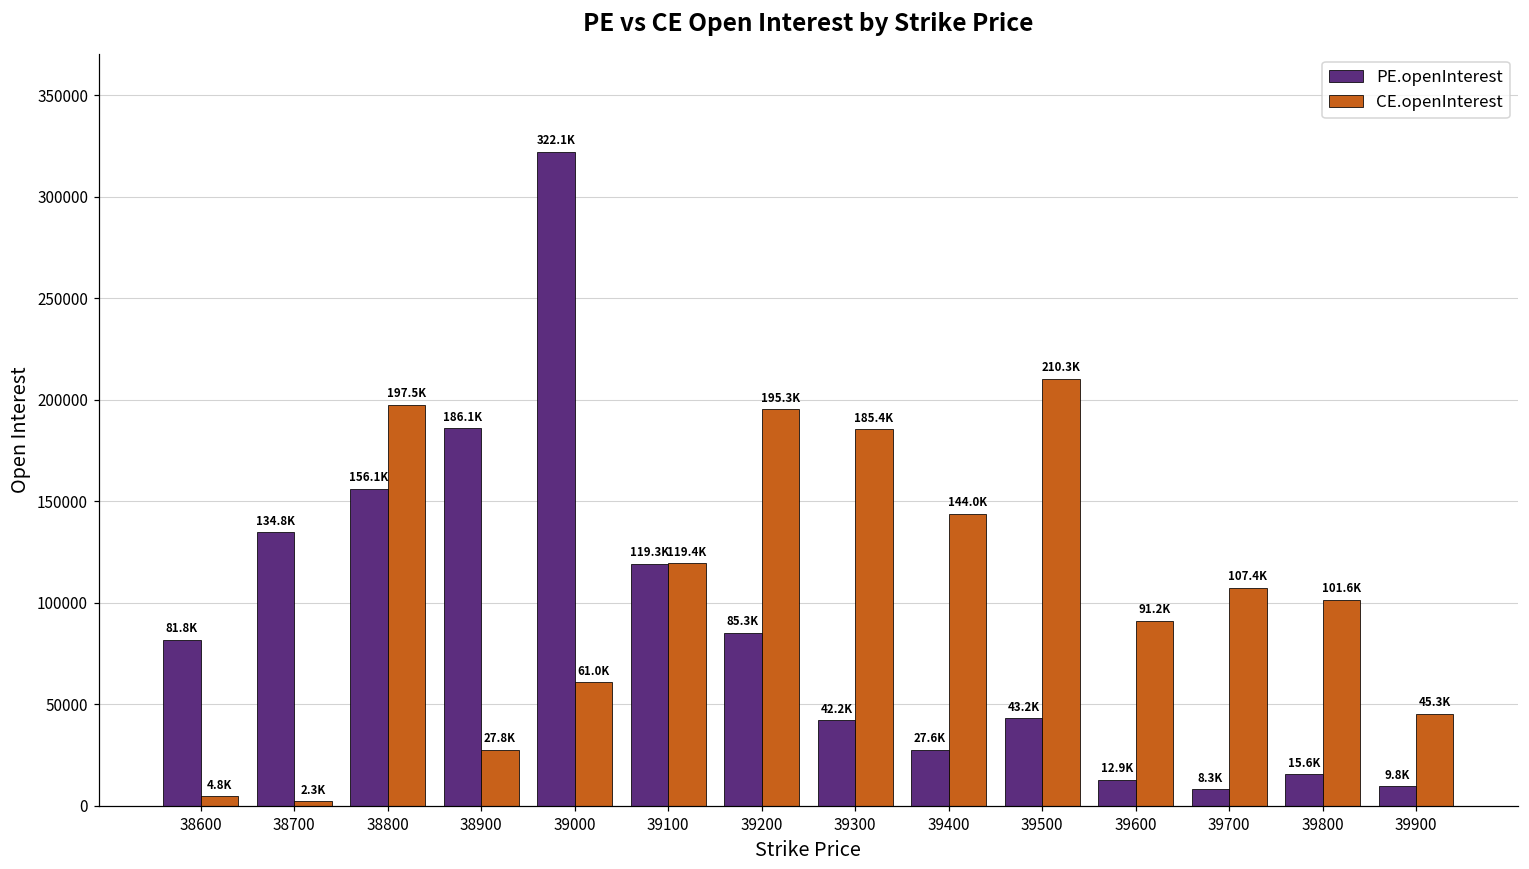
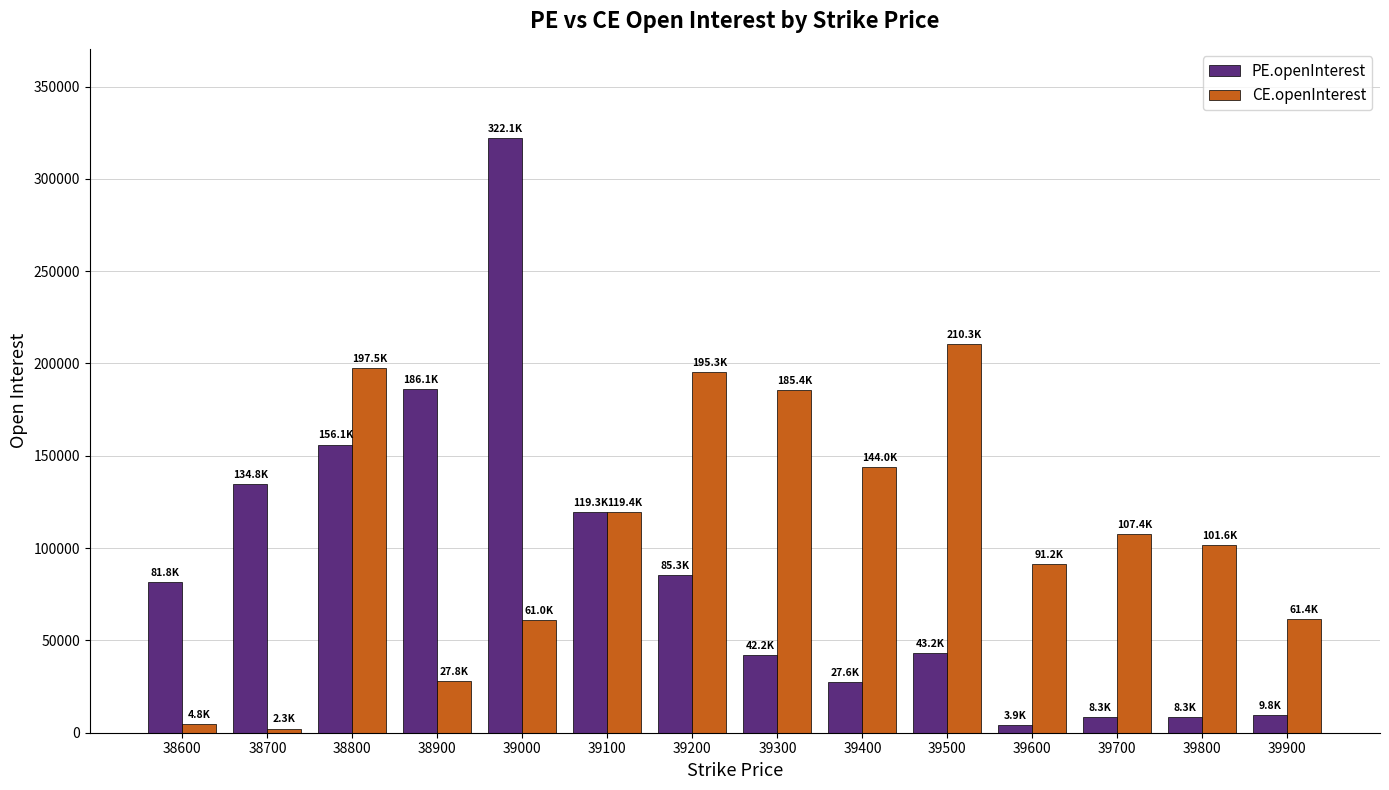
PE.openInterest, 39600: 12.9K -> 3.9K
PE.openInterest, 39800: 15.6K -> 8.3K
CE.openInterest, 39900: 45.3K -> 61.4K
